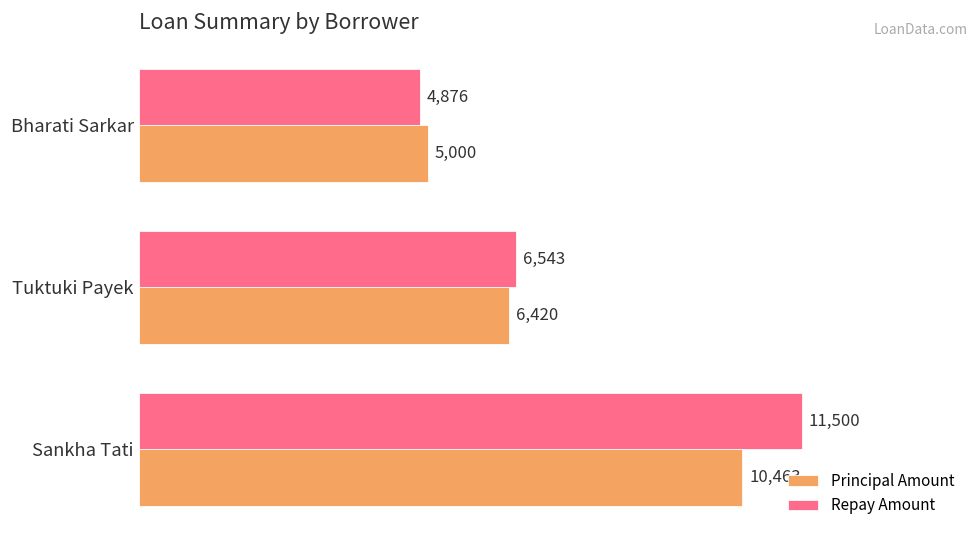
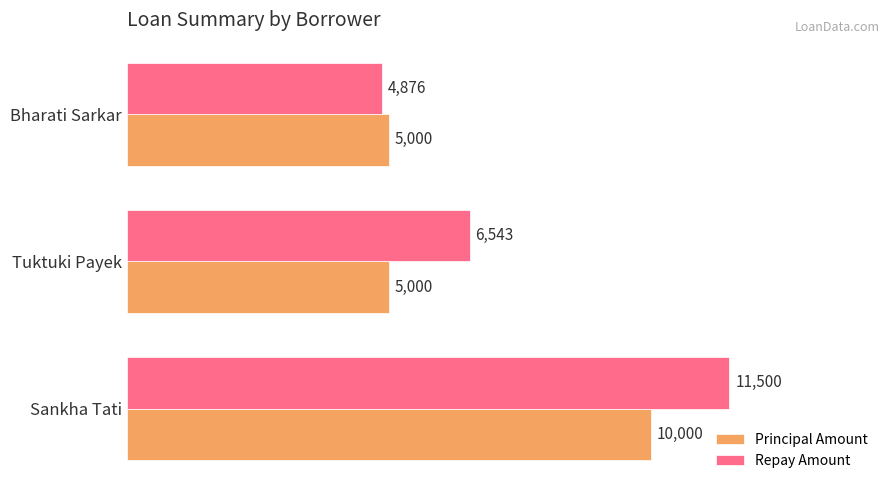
Principal Amount, Tuktuki Payek: 6,420 -> 5,000
Principal Amount, Sankha Tati: 10,463 -> 10,000
